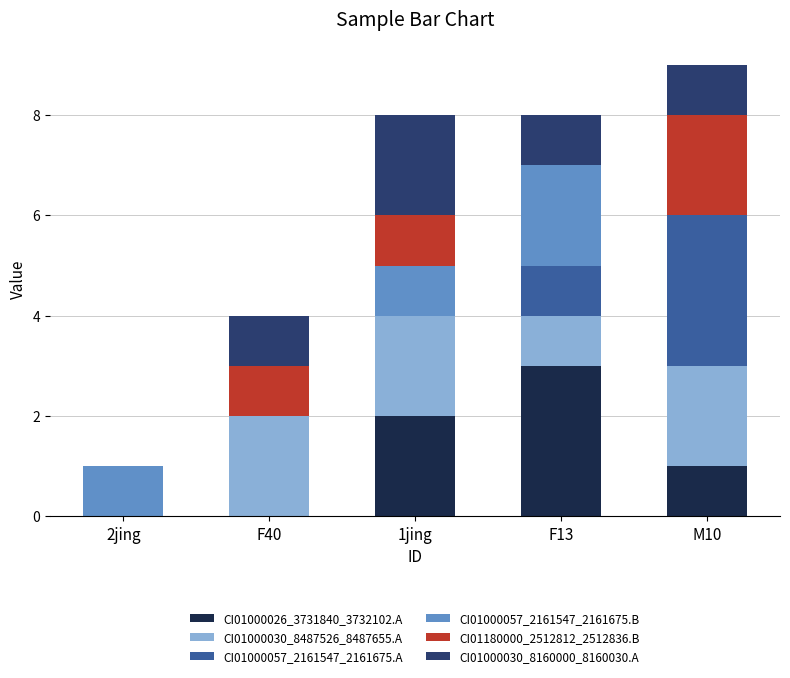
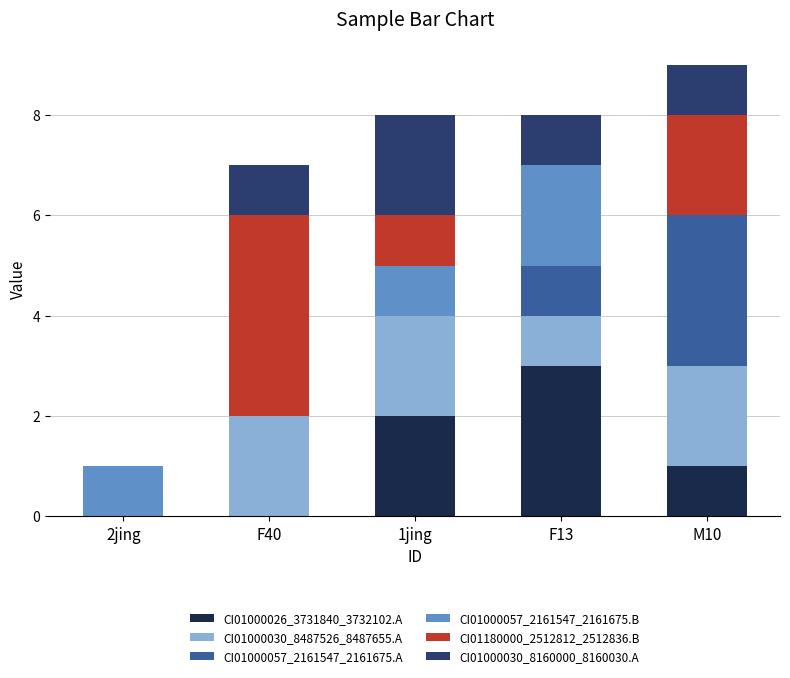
CI01180000_2512812_2512836.B, F40: 1 -> 4
